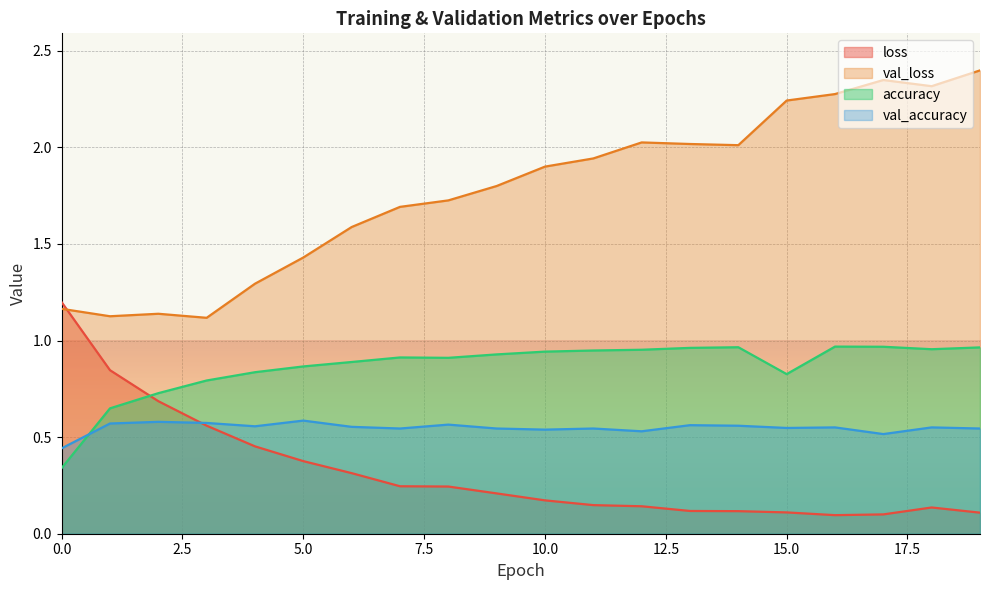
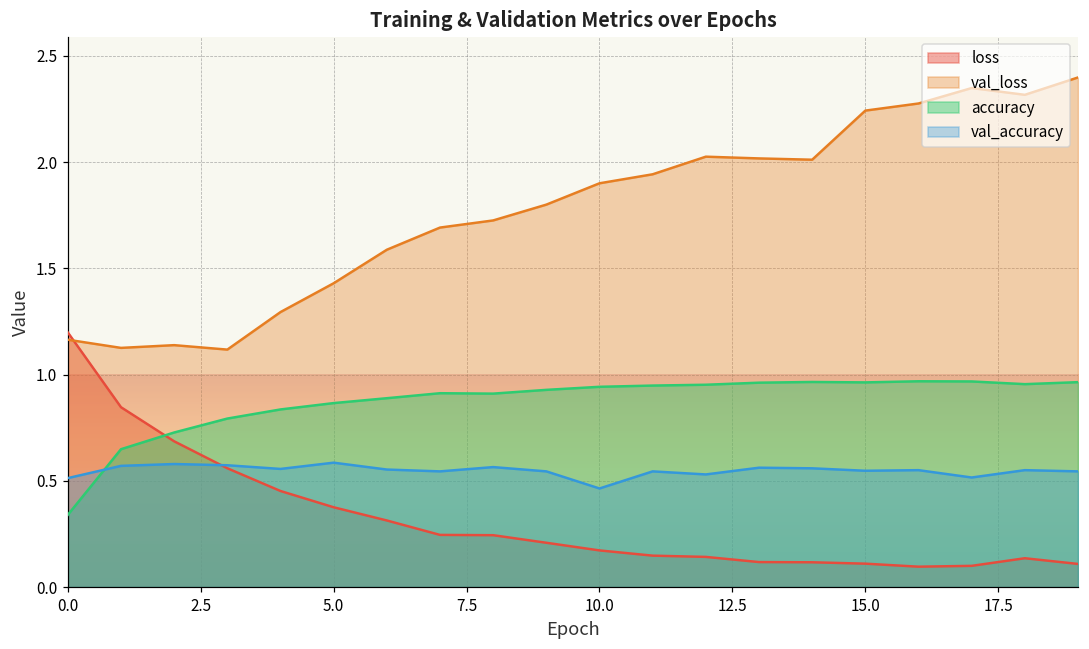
val_accuracy, 0.0: 0.44 -> 0.51
val_accuracy, 10.0: 0.54 -> 0.46
accuracy, 15.0: 0.83 -> 0.96
